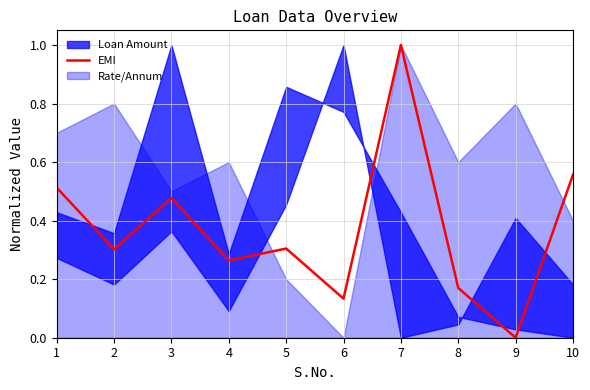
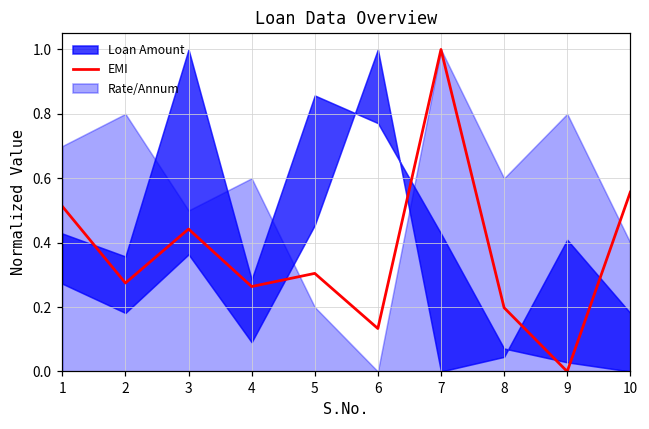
EMI, 2: 0.30 -> 0.27
EMI, 3: 0.48 -> 0.44
EMI, 8: 0.17 -> 0.20
